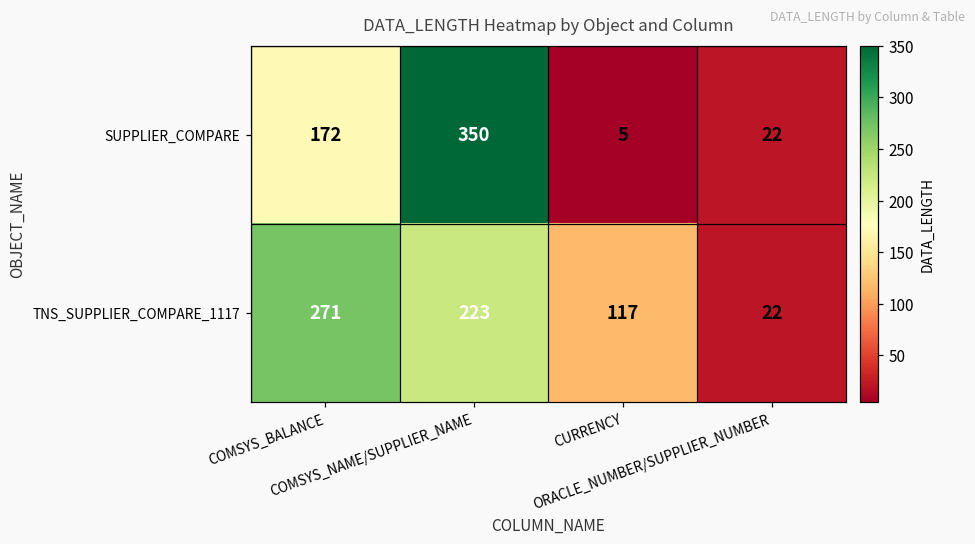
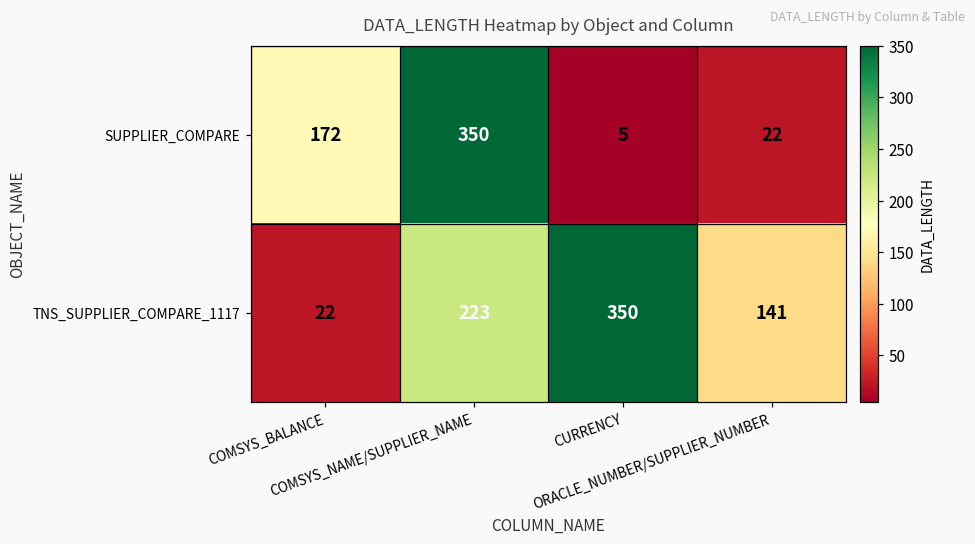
TNS_SUPPLIER_COMPARE_1117, COMSYS_BALANCE: 271 -> 22
TNS_SUPPLIER_COMPARE_1117, CURRENCY: 117 -> 350
TNS_SUPPLIER_COMPARE_1117, ORACLE_NUMBER/SUPPLIER_NUMBER: 22 -> 141
